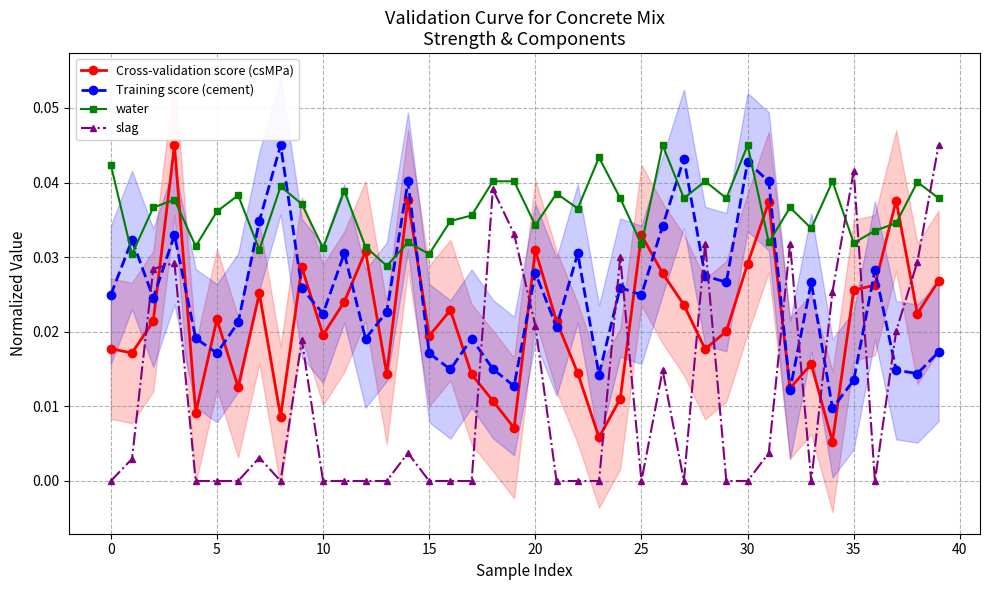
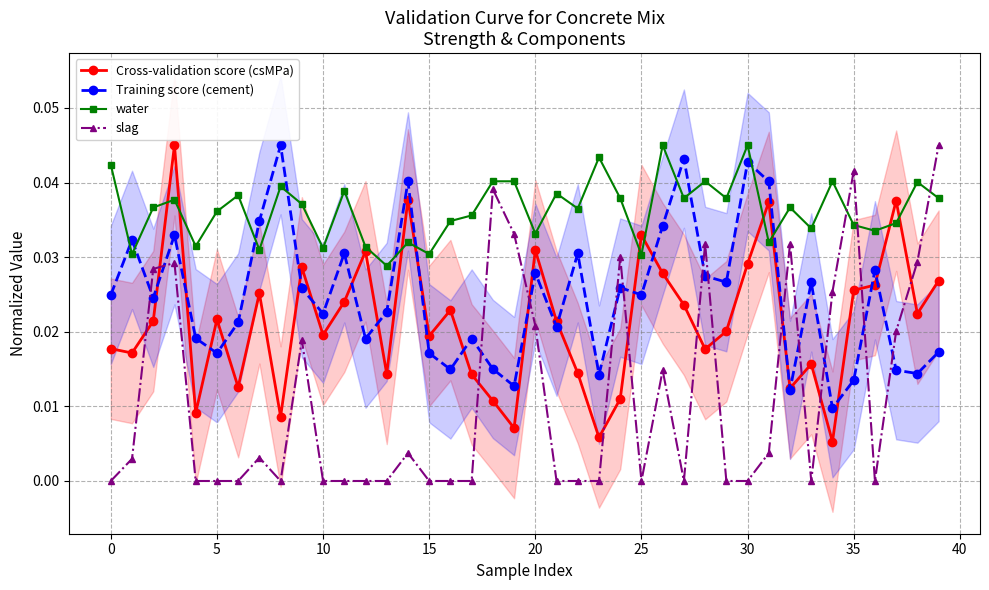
water, 20: 0.034 -> 0.033
water, 25: 0.032 -> 0.030
water, 35: 0.032 -> 0.034
